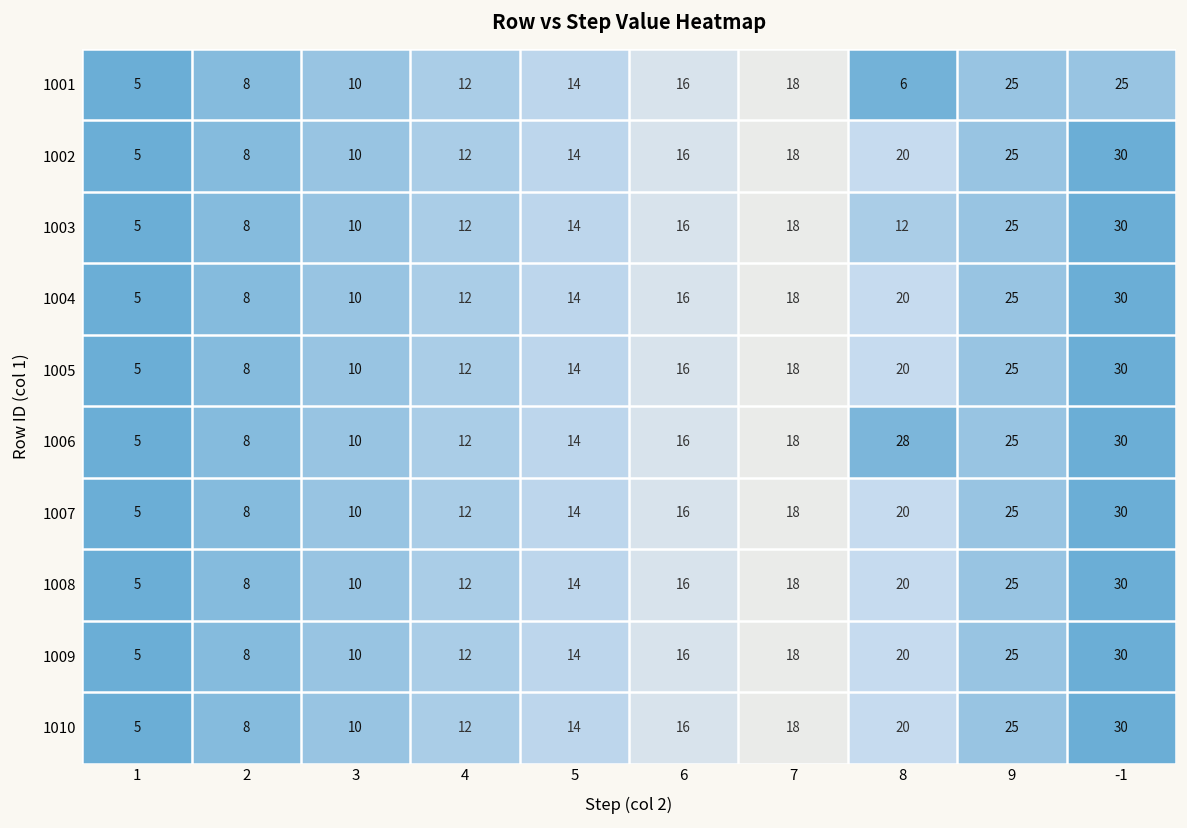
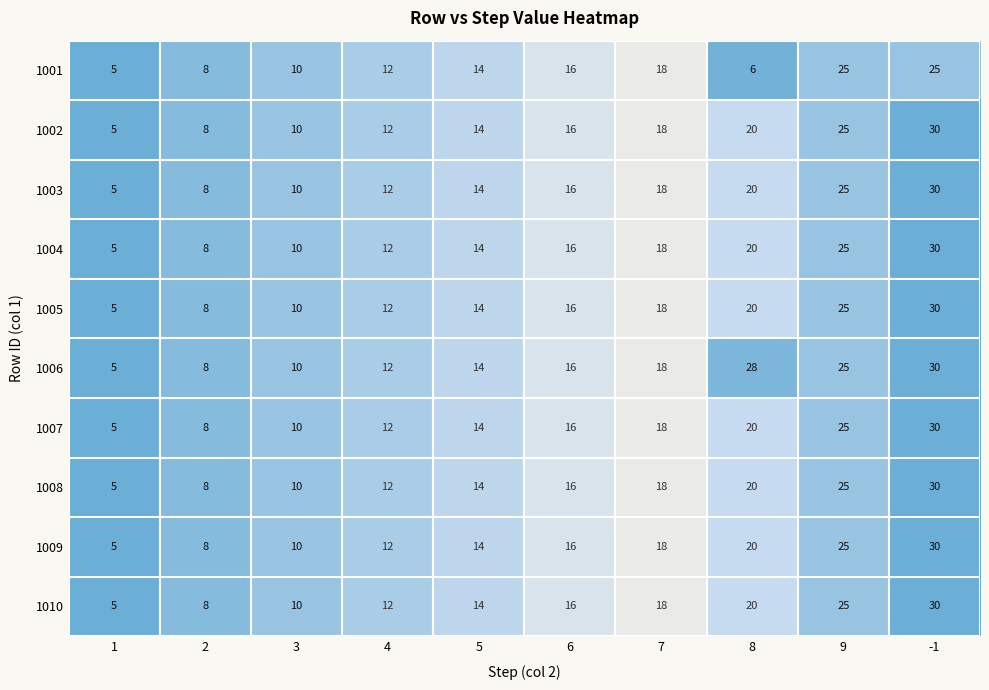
1003, 8: 12 -> 20
